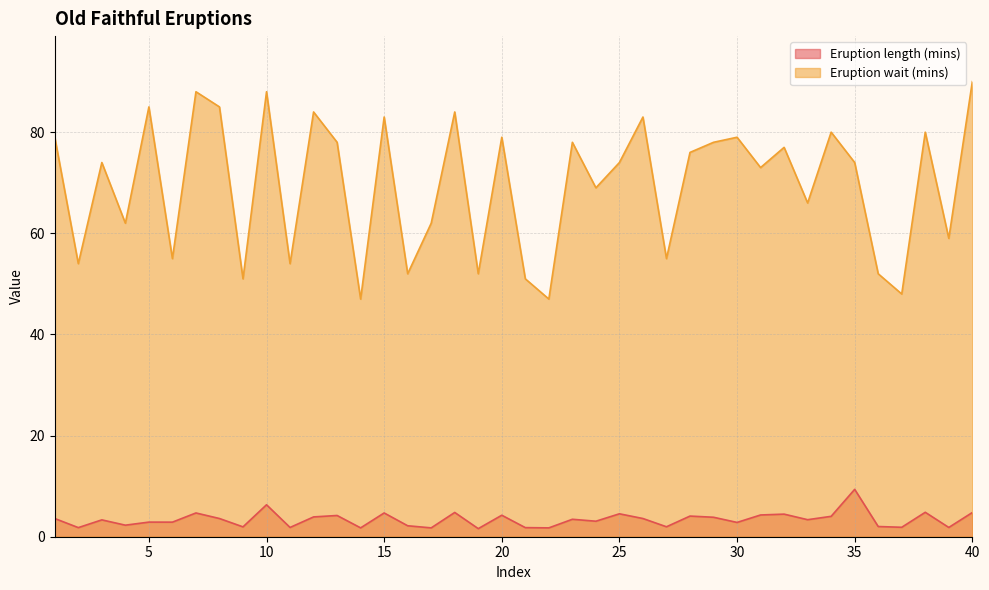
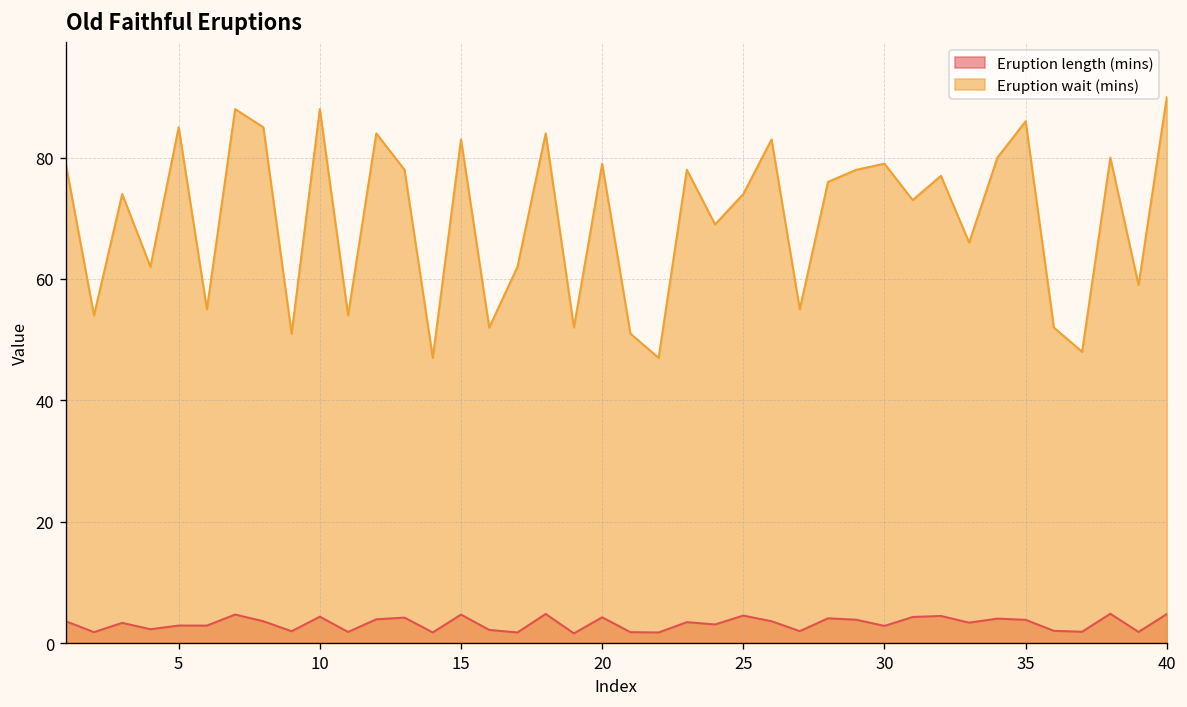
Eruption length (mins), 10: 6 -> 4
Eruption length (mins), 35: 9 -> 4
Eruption wait (mins), 35: 74 -> 86
